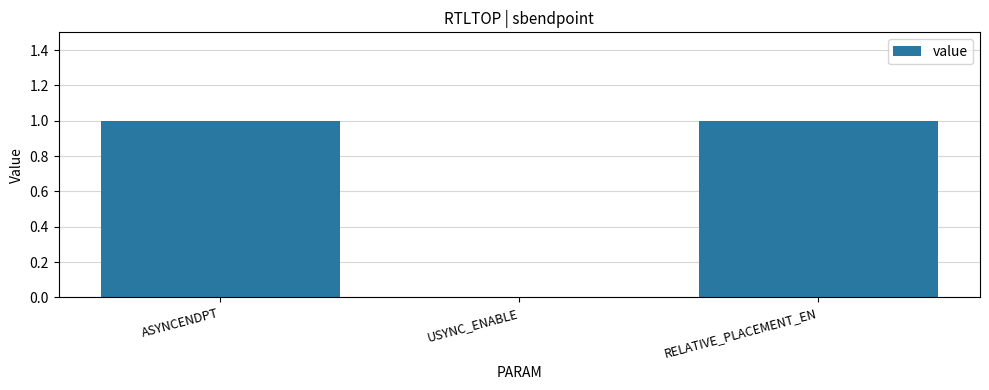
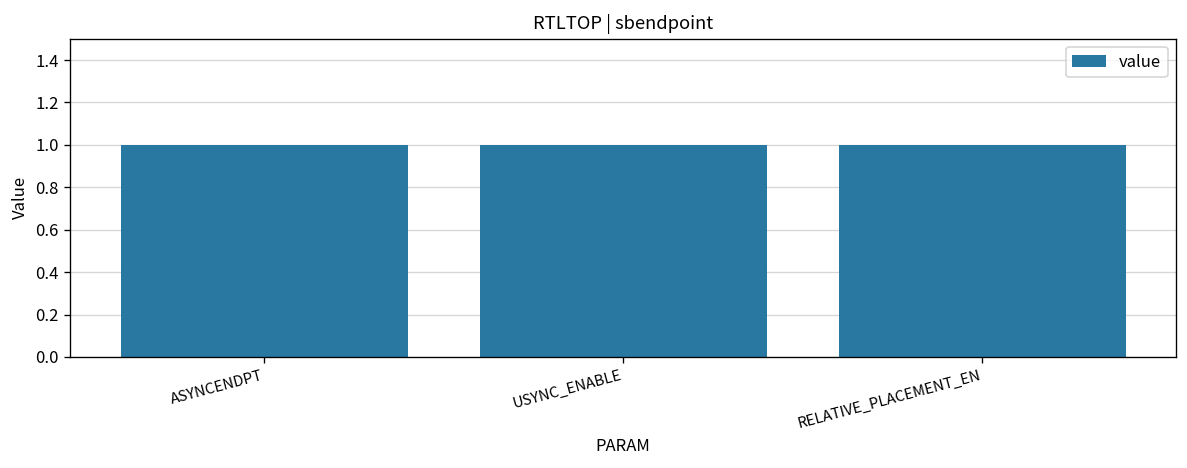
USYNC_ENABLE: 0 -> 1
